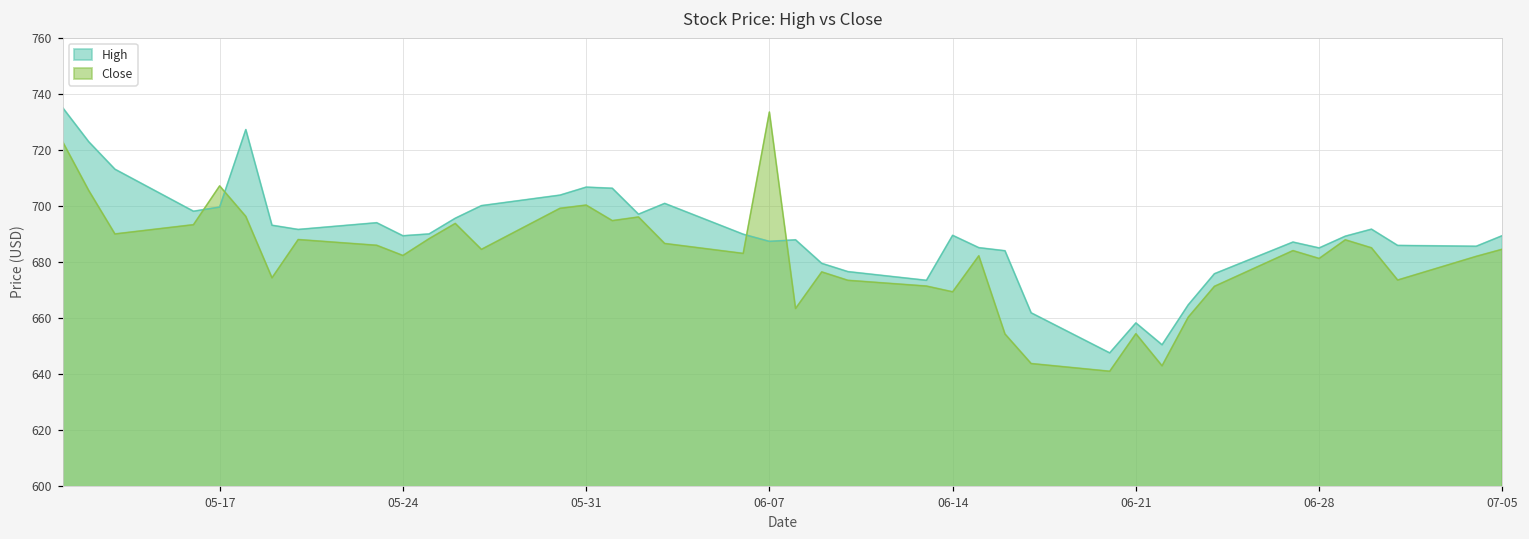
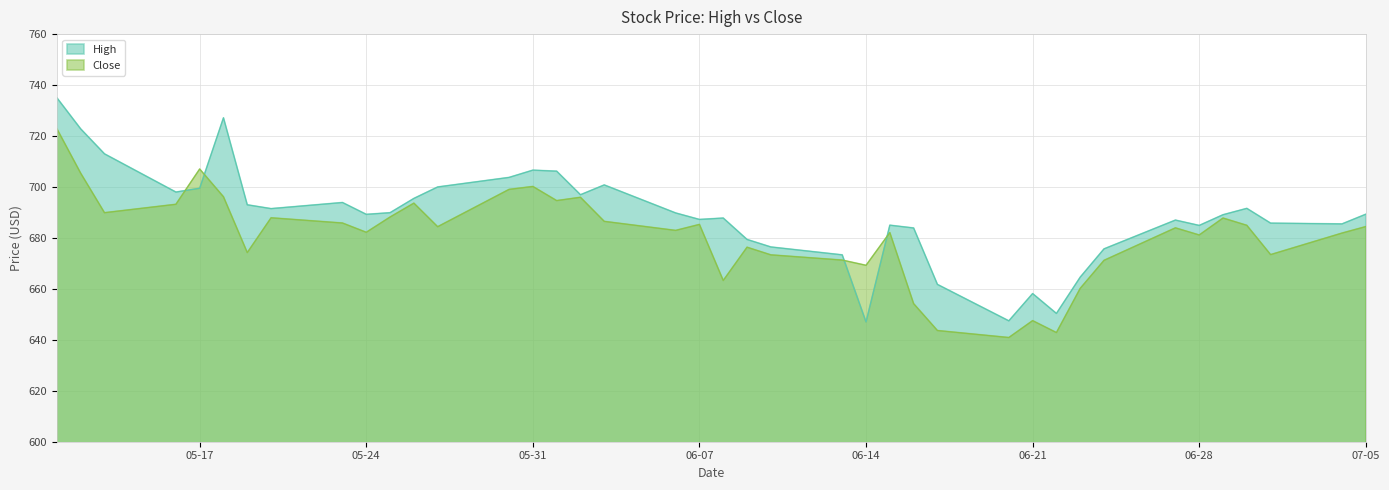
Close, 06-07: 733 -> 685
High, 06-14: 689 -> 647
Close, 06-21: 654 -> 648
